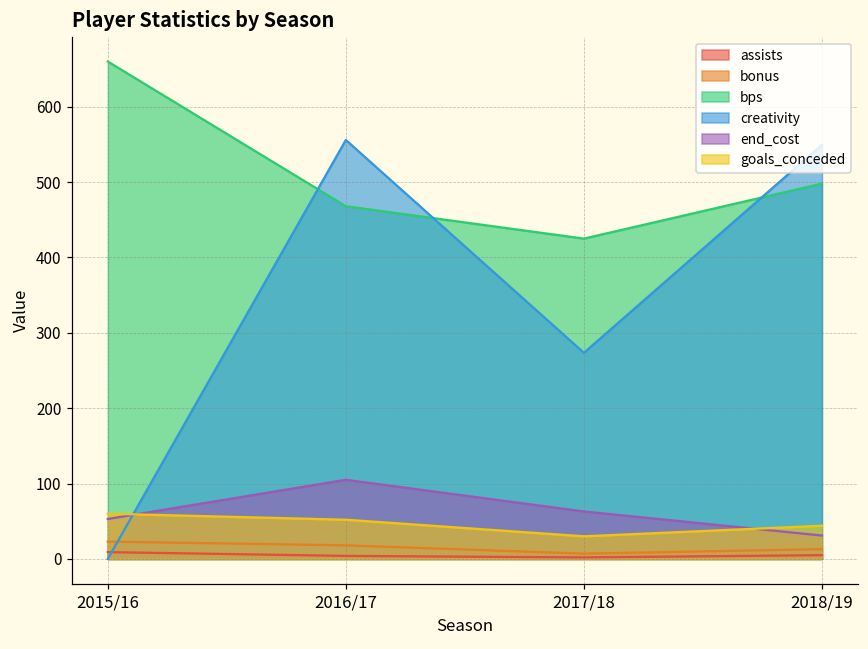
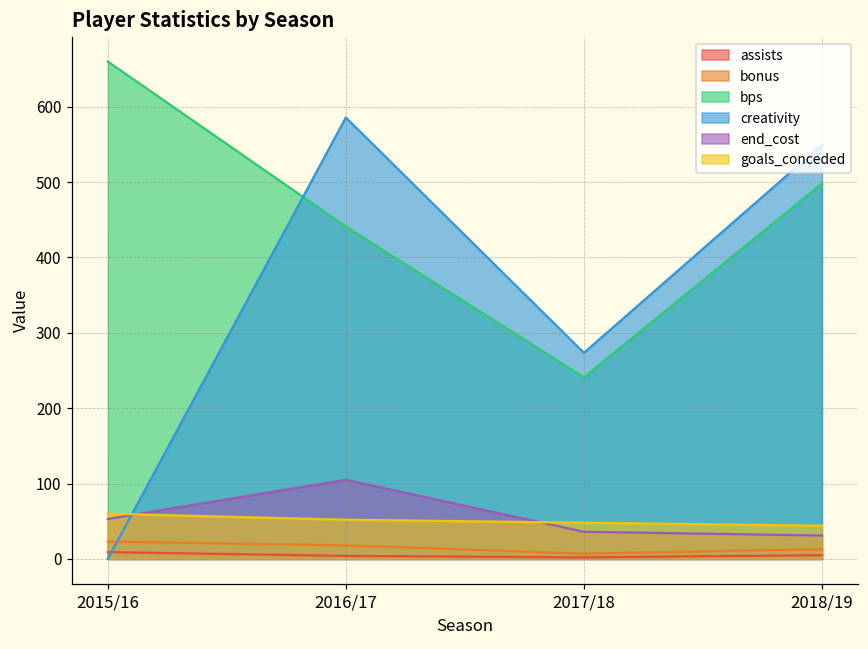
bps, 2016/17: 470 -> 440
creativity, 2016/17: 560 -> 590
bps, 2017/18: 430 -> 240
end_cost, 2017/18: 60 -> 40
goals_conceded, 2017/18: 30 -> 50
